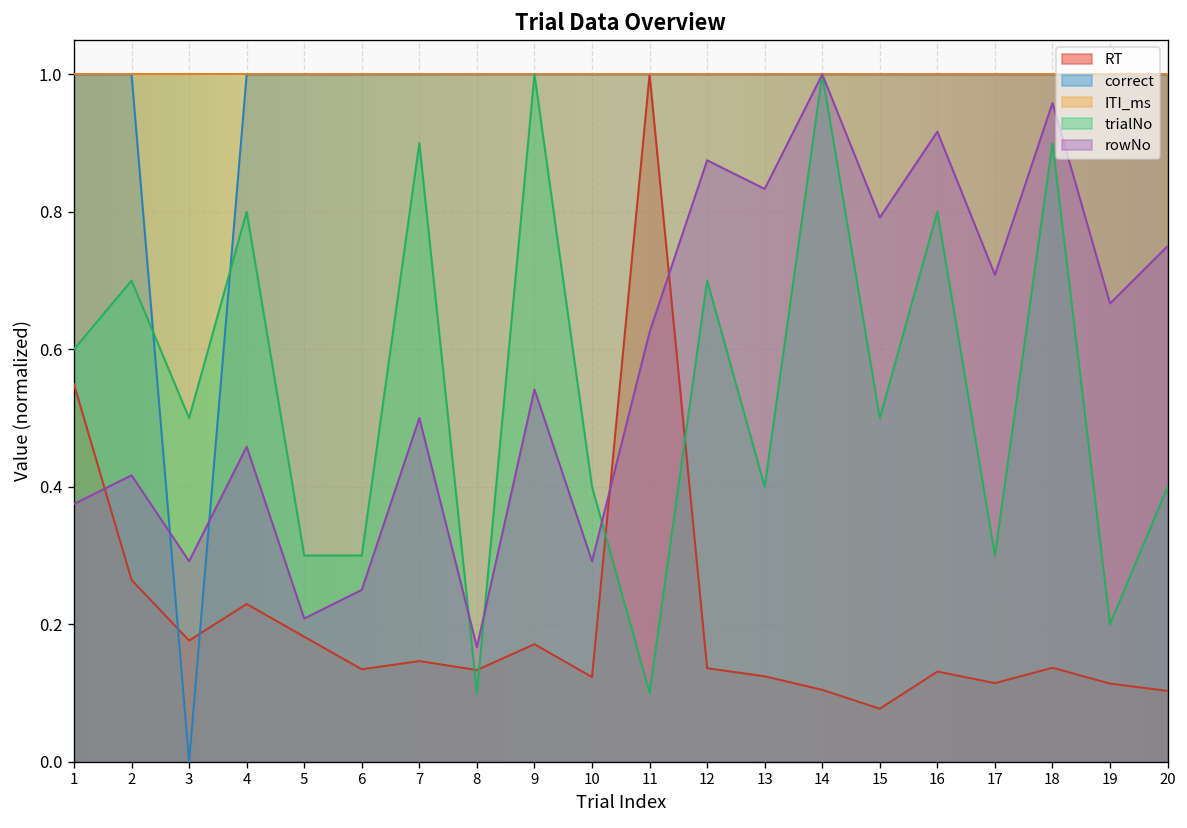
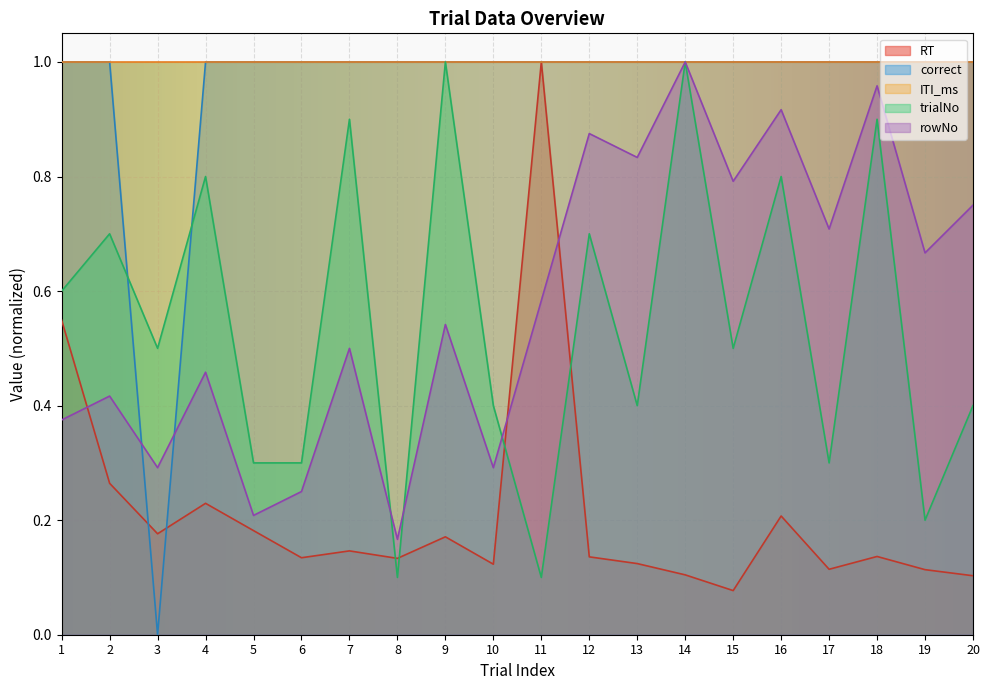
rowNo, 11: 0.63 -> 0.58
RT, 16: 0.13 -> 0.21
